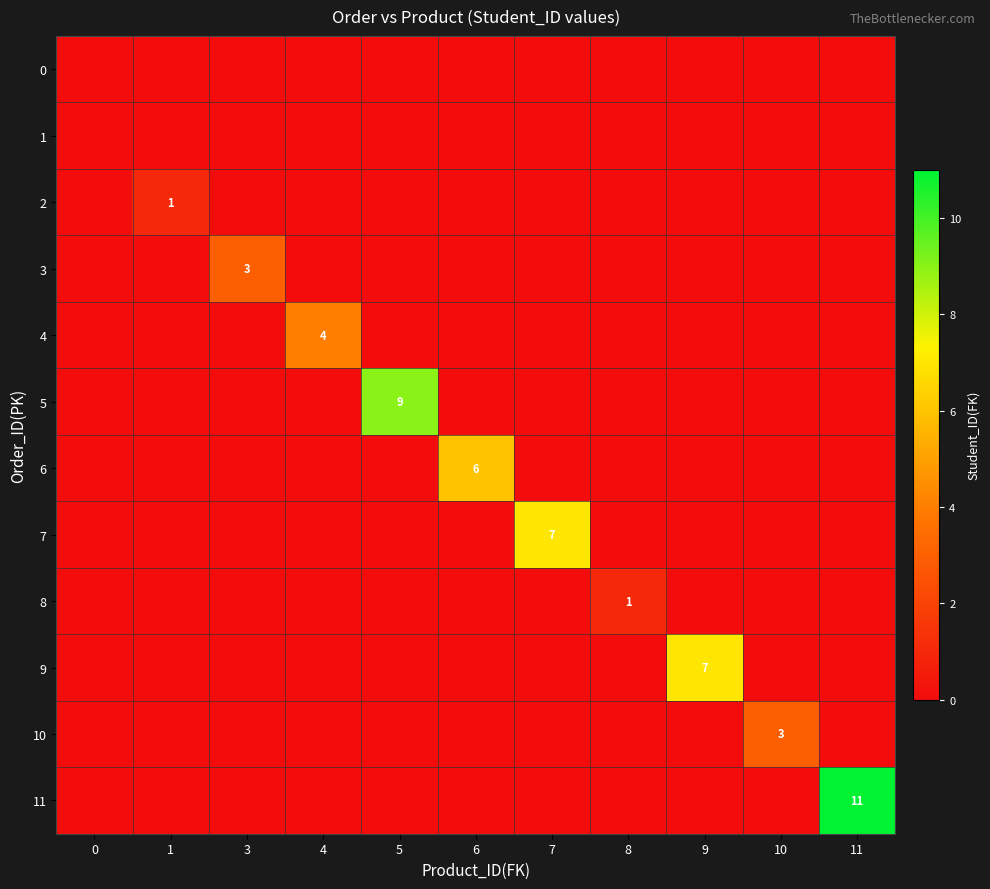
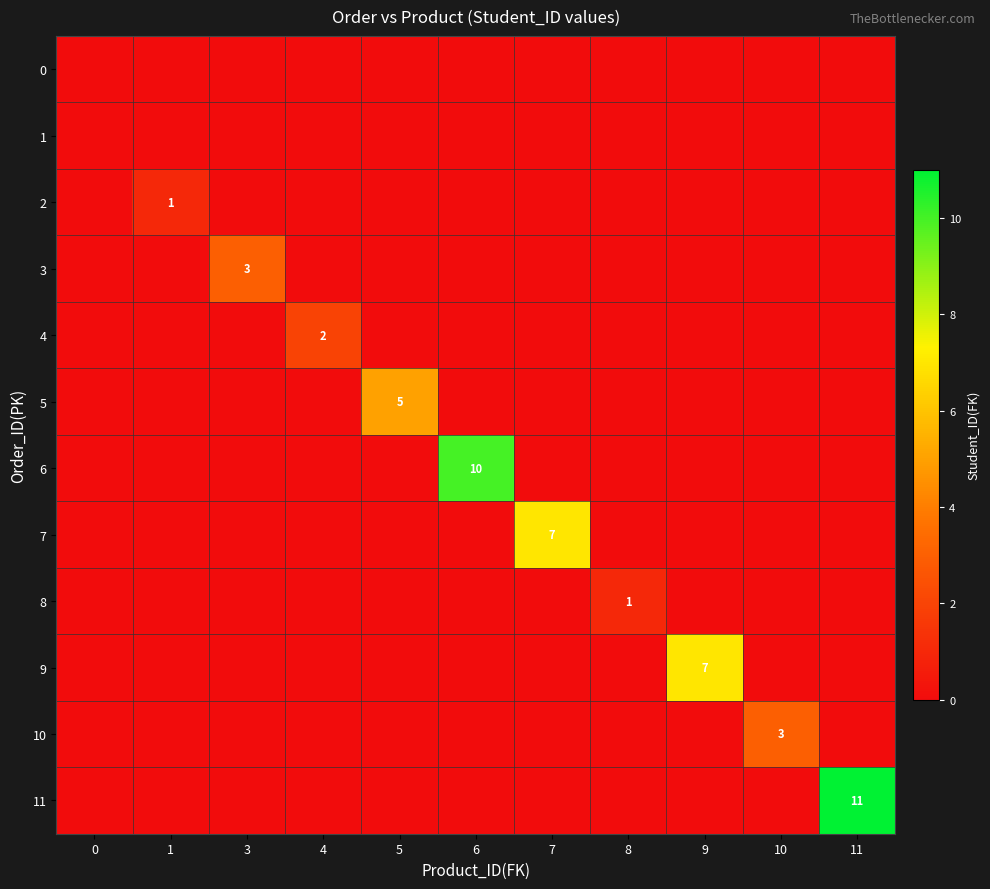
4, 4: 4 -> 2
5, 5: 9 -> 5
6, 6: 6 -> 10
